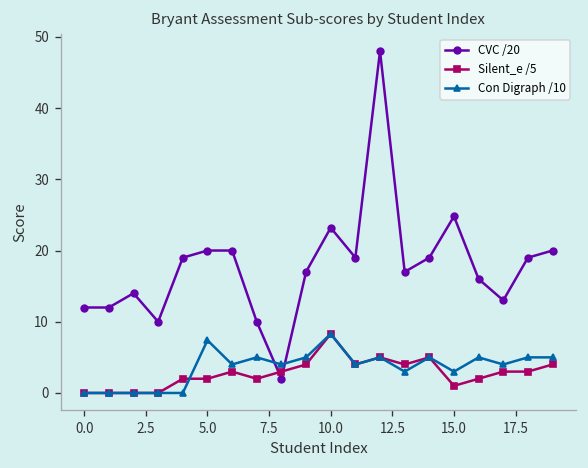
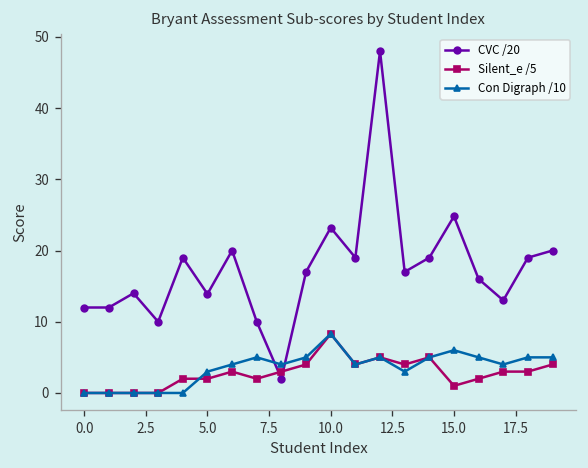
CVC /20, 5.0: 20 -> 14
Con Digraph /10, 5.0: 7 -> 3
Con Digraph /10, 15.0: 3 -> 6
